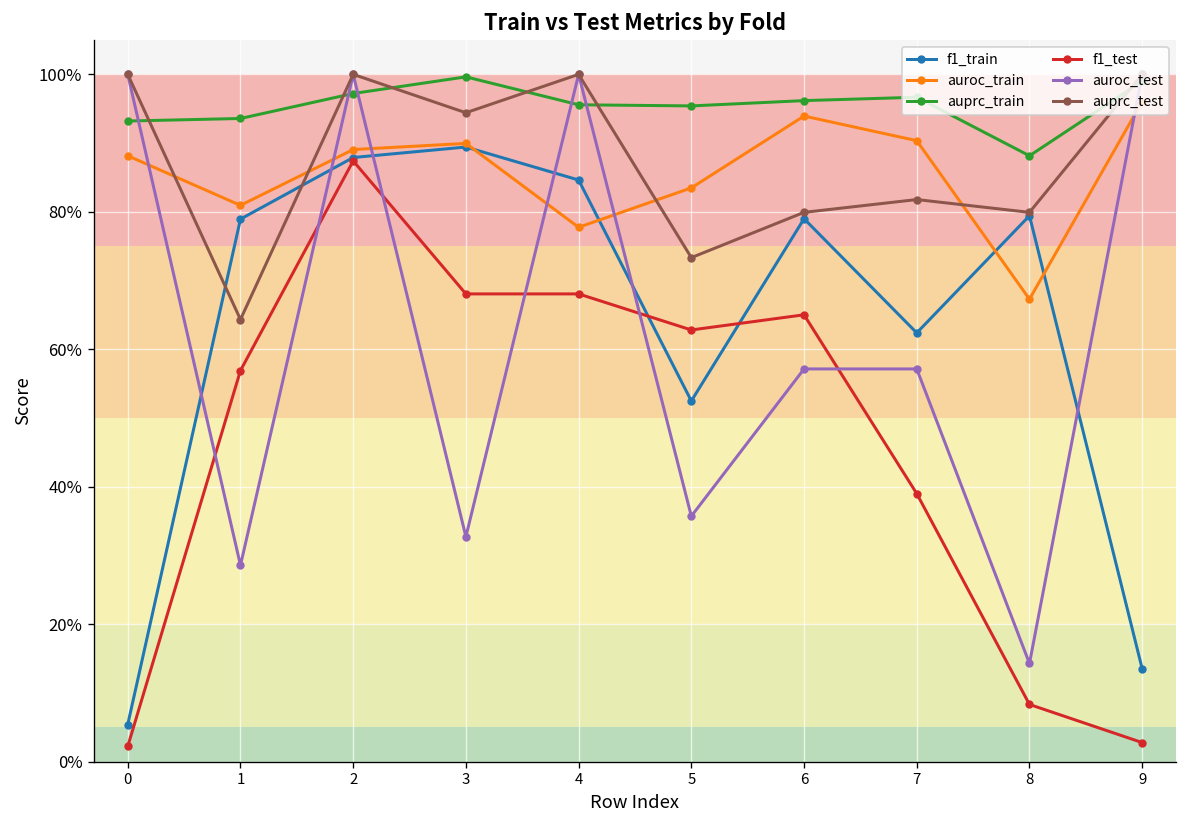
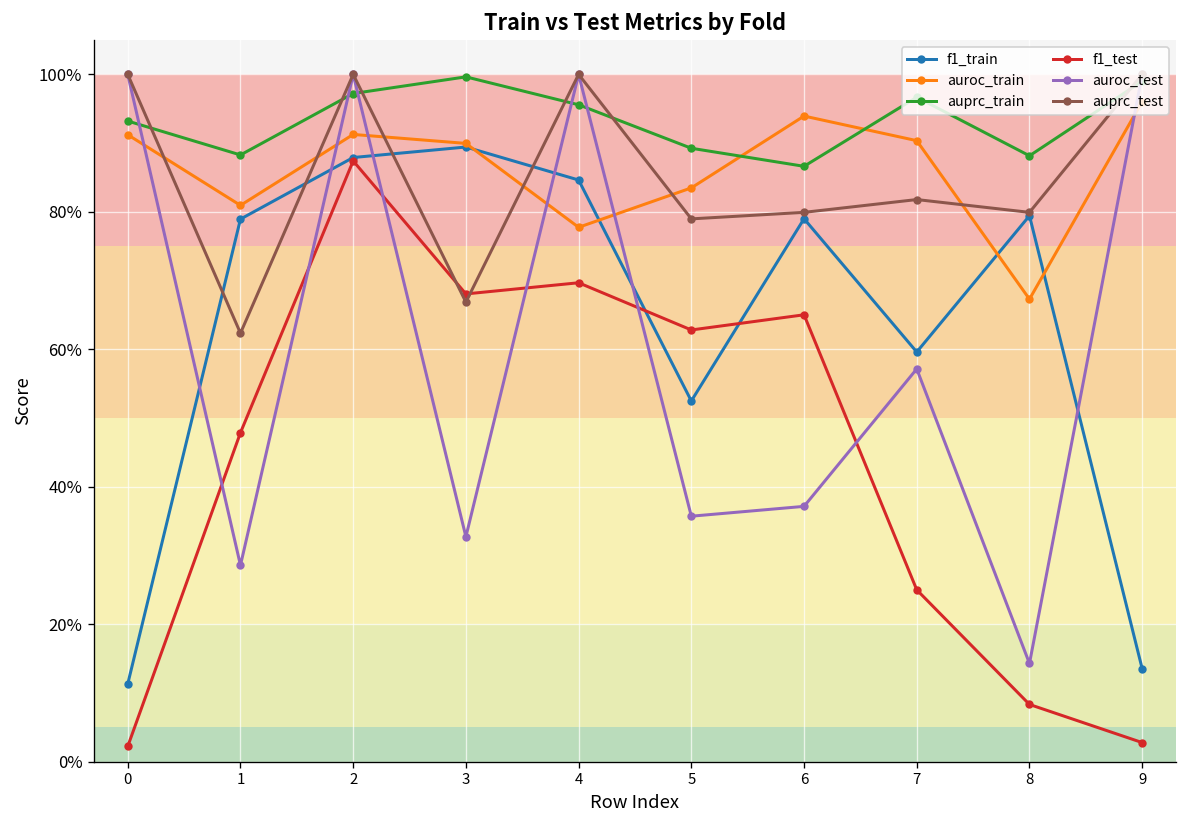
f1_train, 0: 5% -> 11%
auroc_train, 0: 88% -> 91%
auprc_train, 1: 94% -> 88%
f1_test, 1: 57% -> 48%
auprc_test, 1: 64% -> 62%
auroc_train, 2: 89% -> 91%
auprc_test, 3: 94% -> 67%
f1_test, 4: 68% -> 70%
auprc_train, 5: 95% -> 89%
auprc_test, 5: 73% -> 79%
auprc_train, 6: 96% -> 87%
auroc_test, 6: 57% -> 37%
f1_train, 7: 62% -> 60%
f1_test, 7: 39% -> 25%
